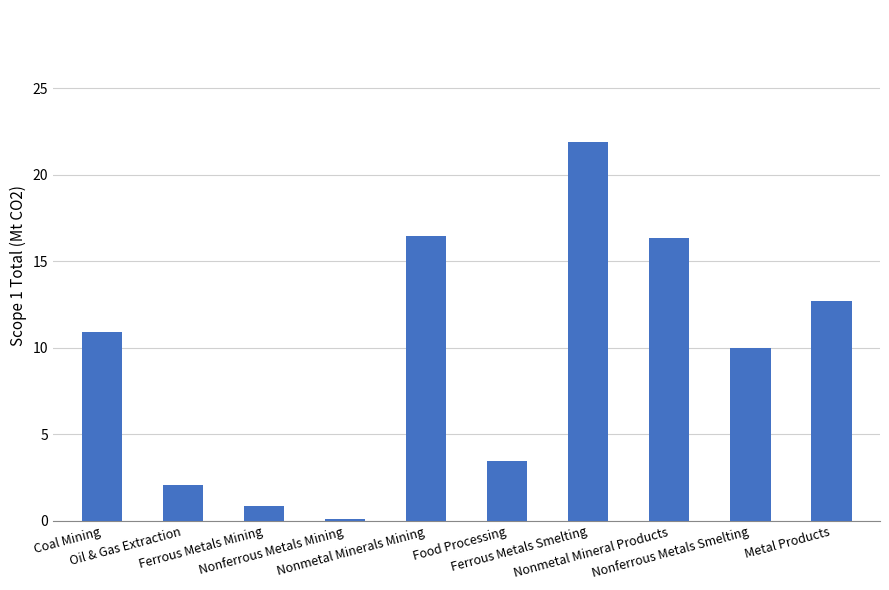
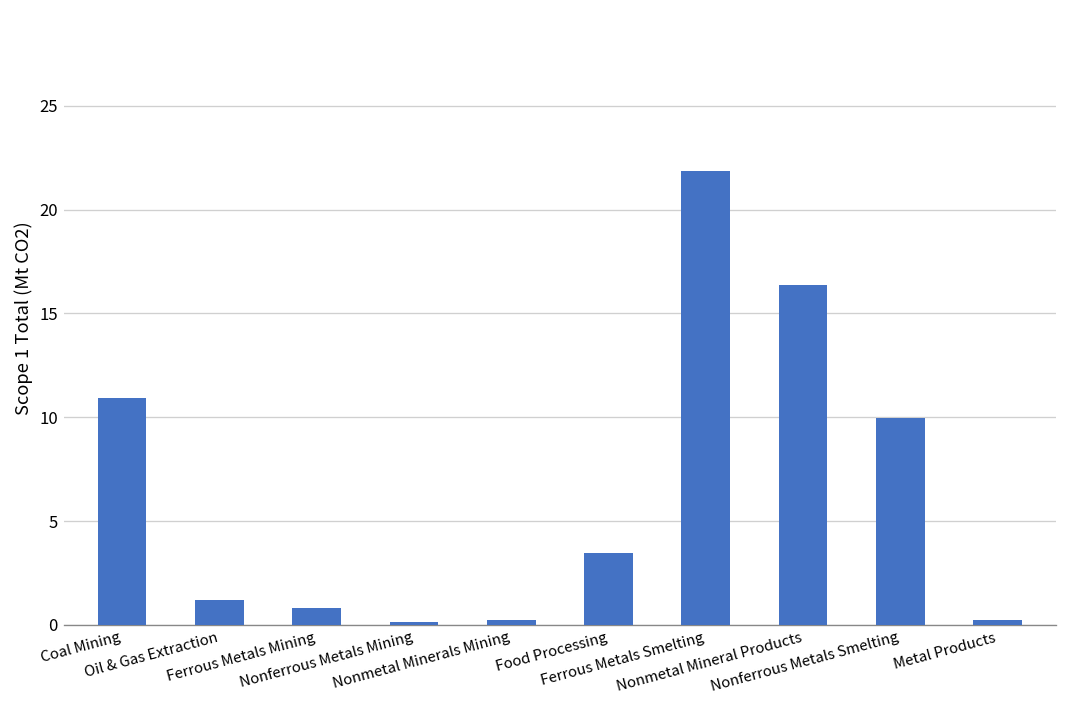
Oil & Gas Extraction: 2.1 -> 1.2
Nonmetal Minerals Mining: 16.5 -> 0.2
Metal Products: 12.7 -> 0.3
